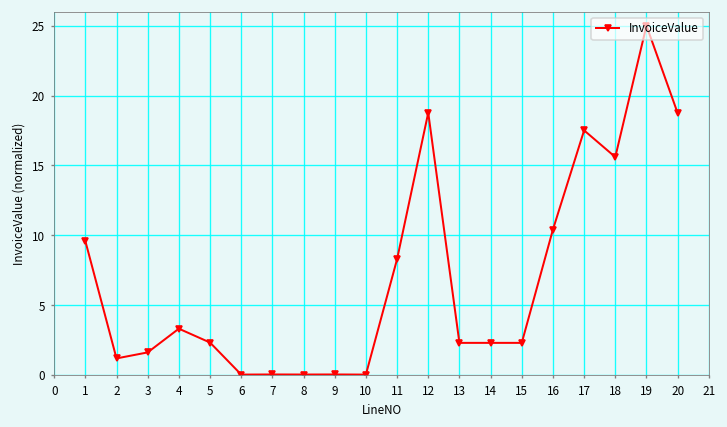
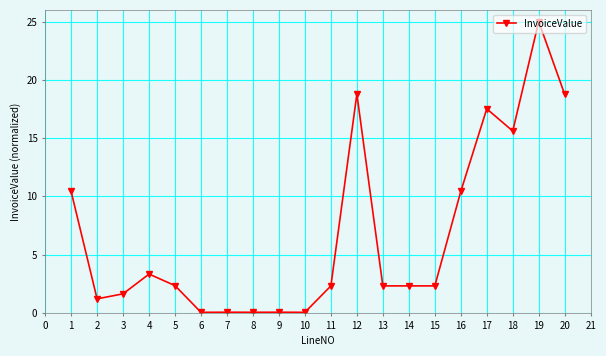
1: 9.6 -> 10.4
11: 8.3 -> 2.3
